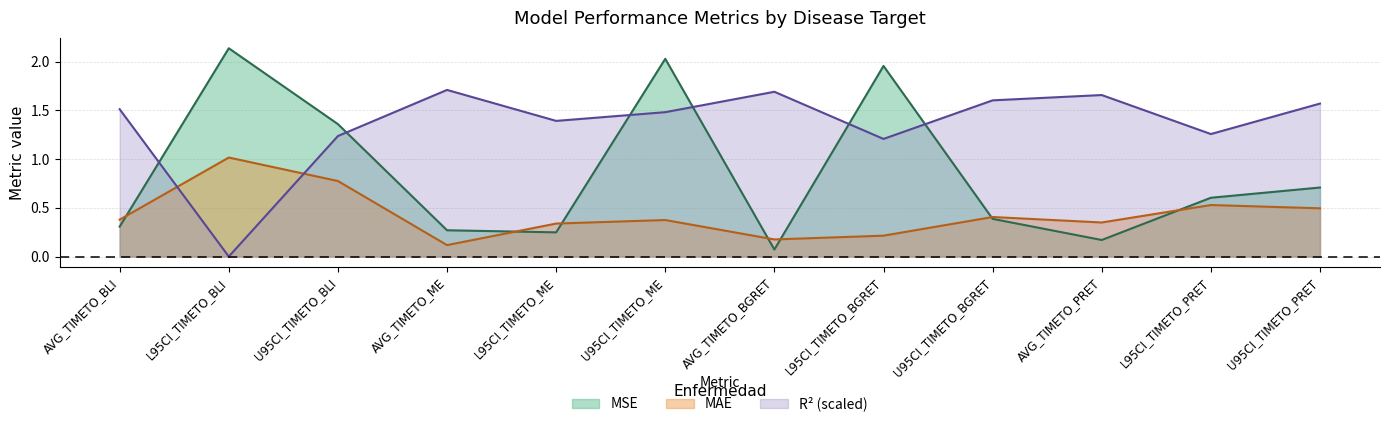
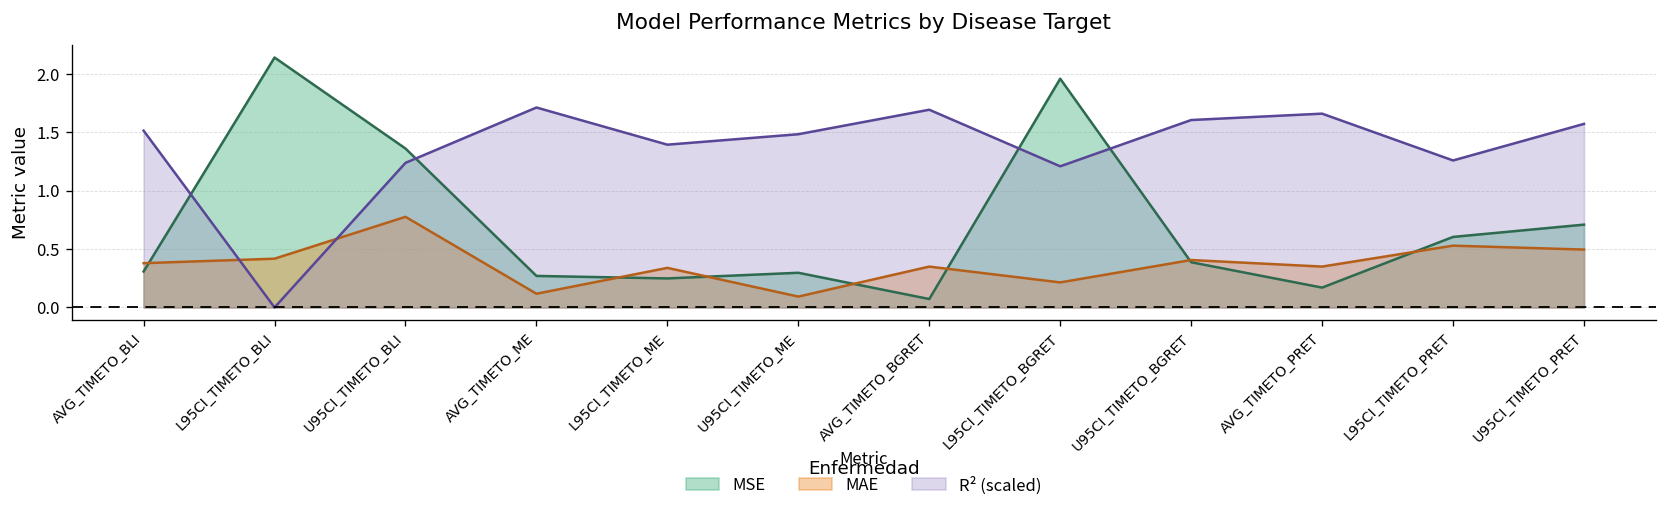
MAE, L95CI_TIMETO_BLI: 1.0 -> 0.4
MSE, U95CI_TIMETO_ME: 2.0 -> 0.3
MAE, U95CI_TIMETO_ME: 0.4 -> 0.1
MAE, AVG_TIMETO_BGRET: 0.2 -> 0.3
